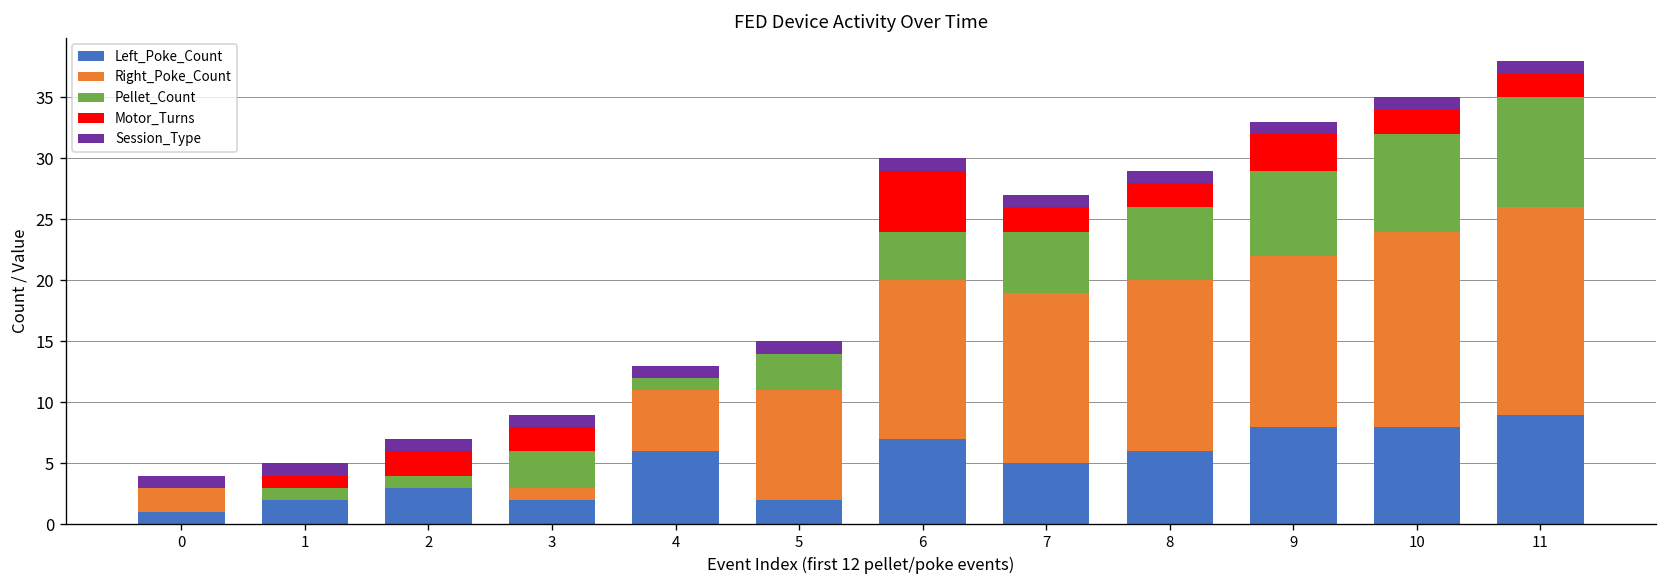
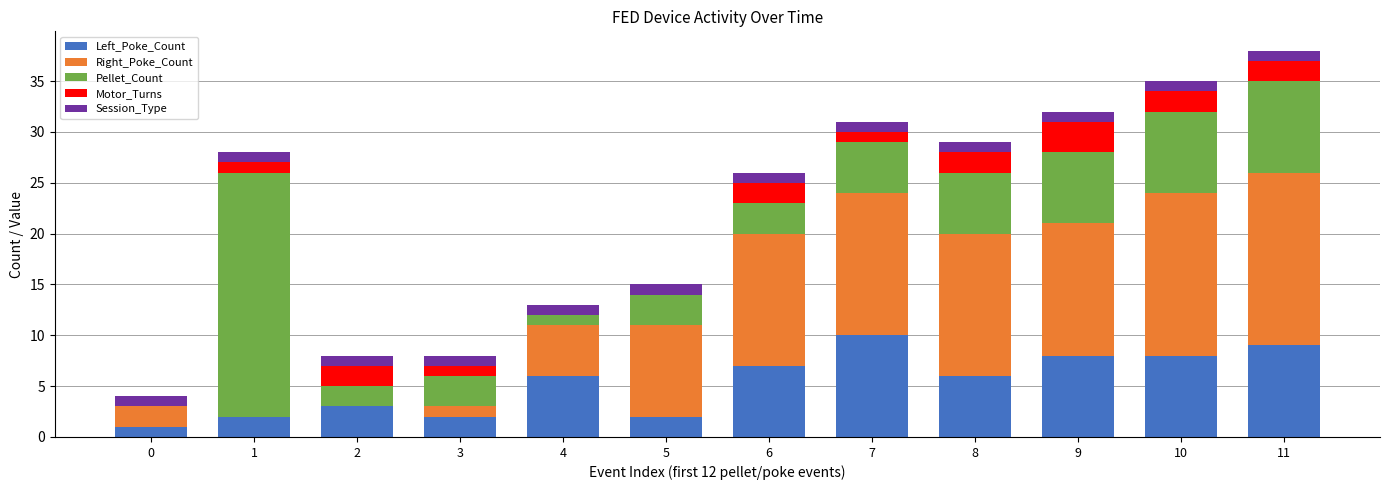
Pellet_Count, 1: 1 -> 24
Pellet_Count, 2: 1 -> 2
Motor_Turns, 3: 2 -> 1
Pellet_Count, 6: 4 -> 3
Motor_Turns, 6: 5 -> 2
Left_Poke_Count, 7: 5 -> 10
Motor_Turns, 7: 2 -> 1
Right_Poke_Count, 9: 14 -> 13
